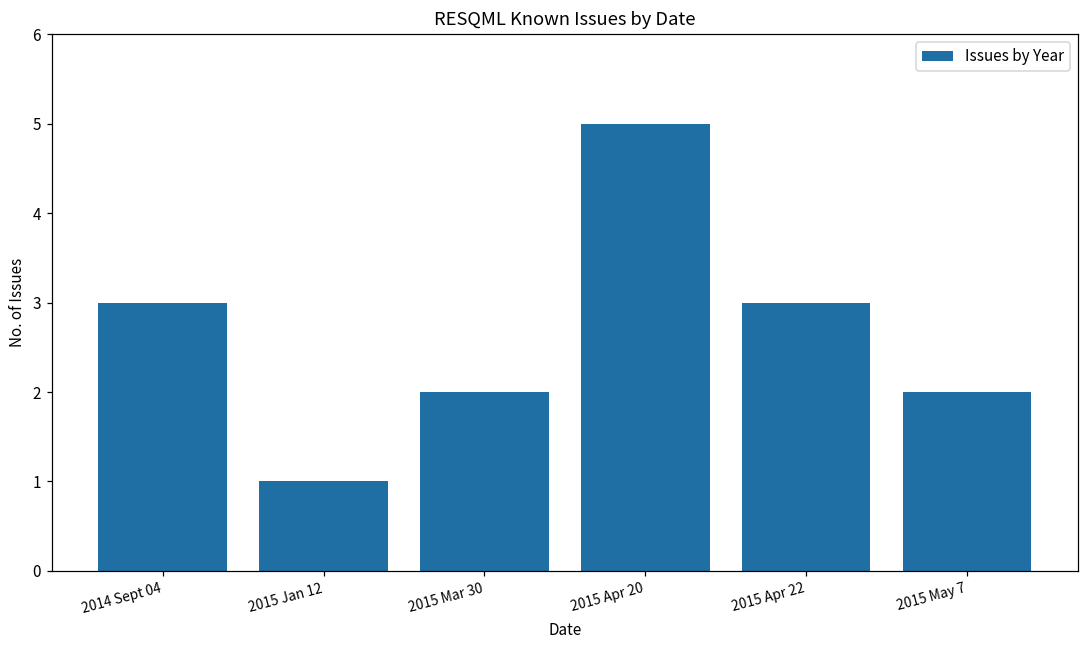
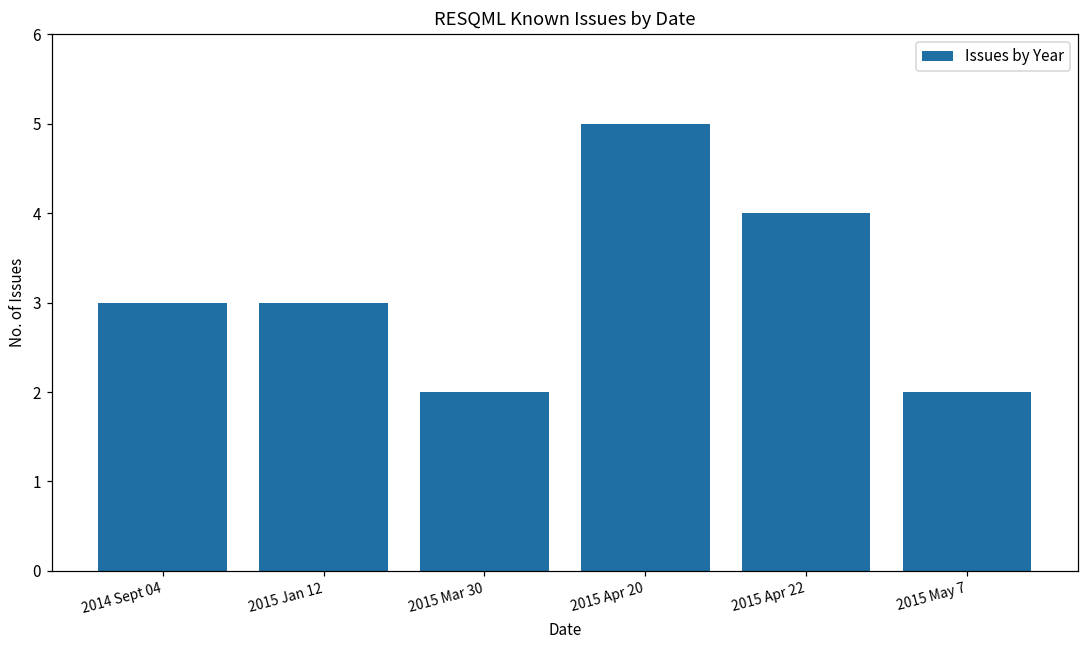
2015 Jan 12: 1 -> 3
2015 Apr 22: 3 -> 4
